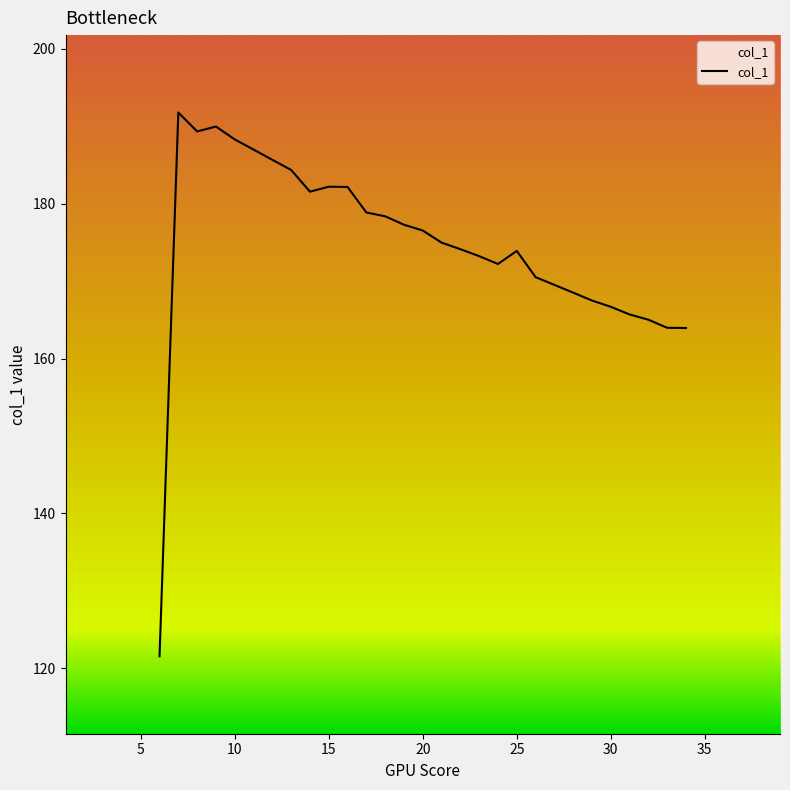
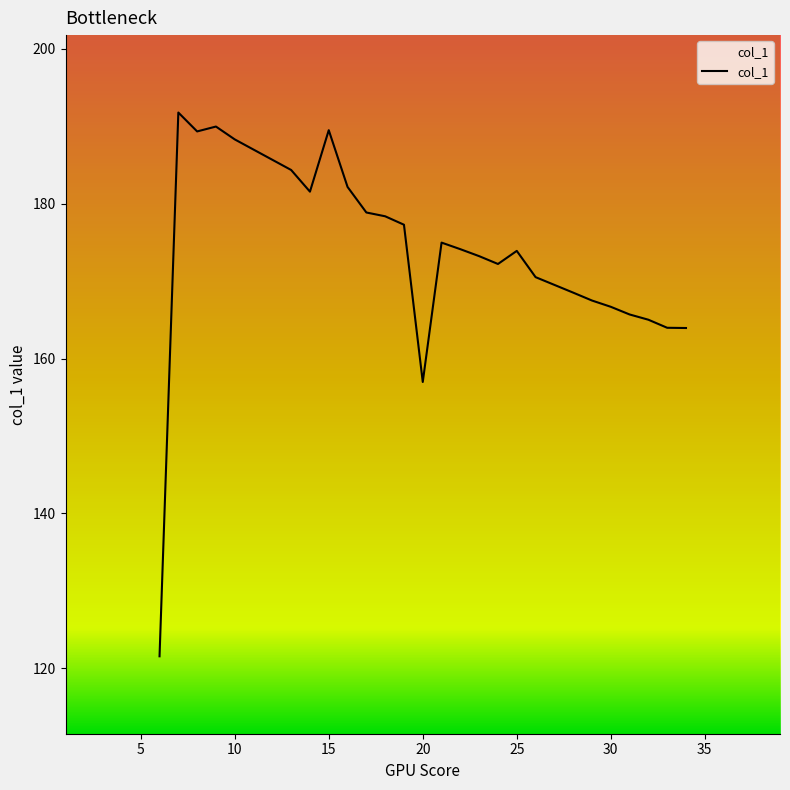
15: 182 -> 190
20: 177 -> 157
